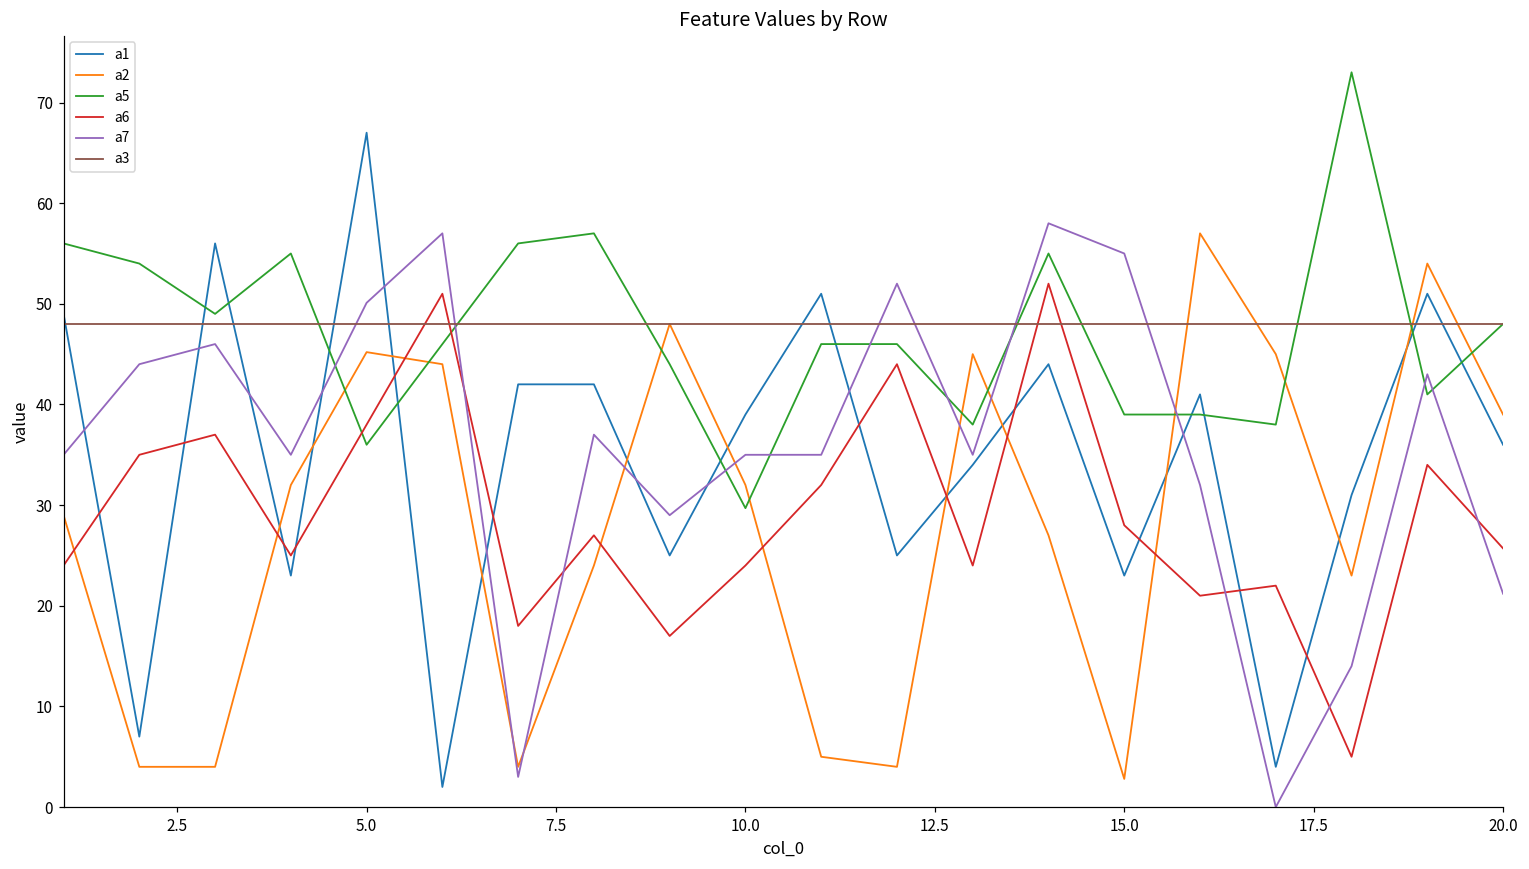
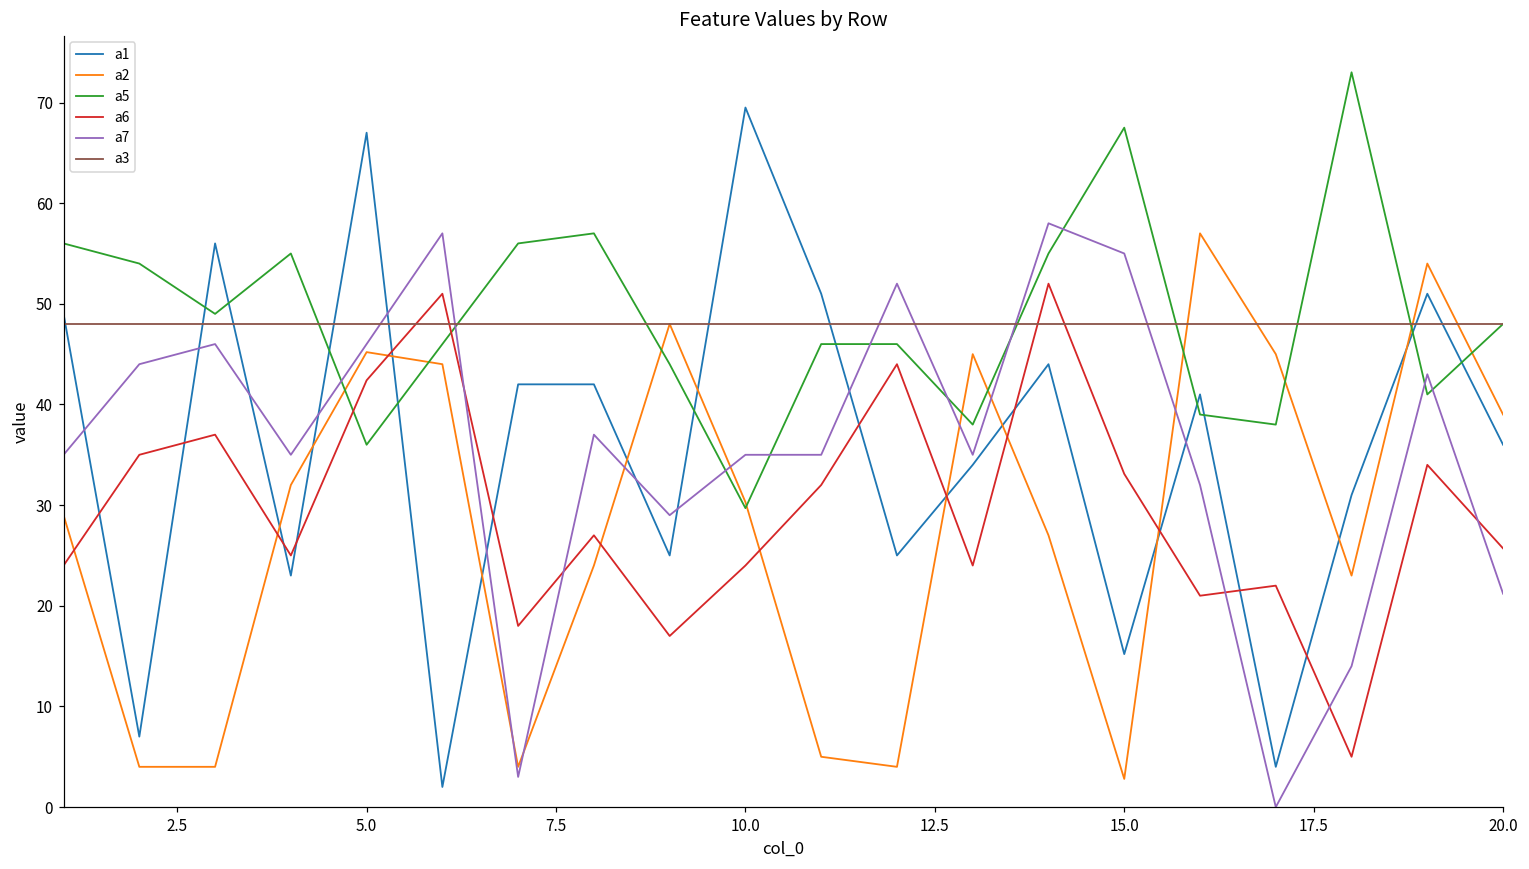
a6, 5.0: 38 -> 42
a7, 5.0: 50 -> 46
a1, 10.0: 39 -> 70
a2, 10.0: 32 -> 30
a1, 15.0: 23 -> 15
a5, 15.0: 39 -> 68
a6, 15.0: 28 -> 33
